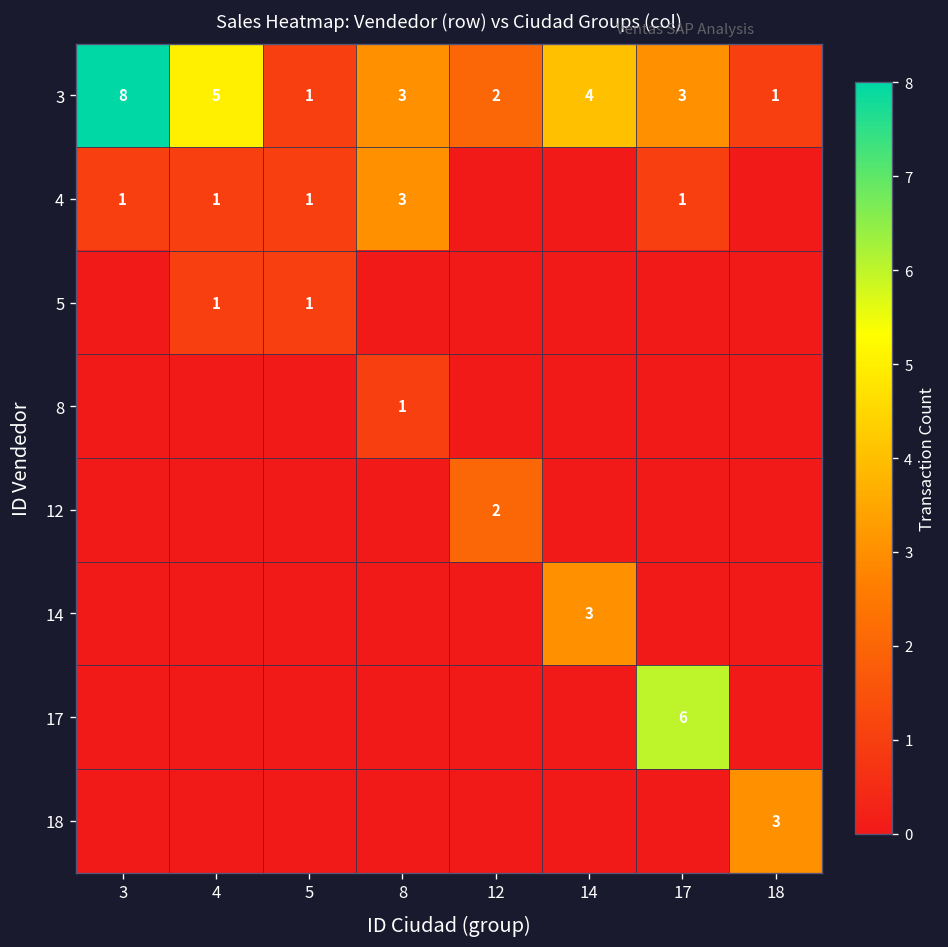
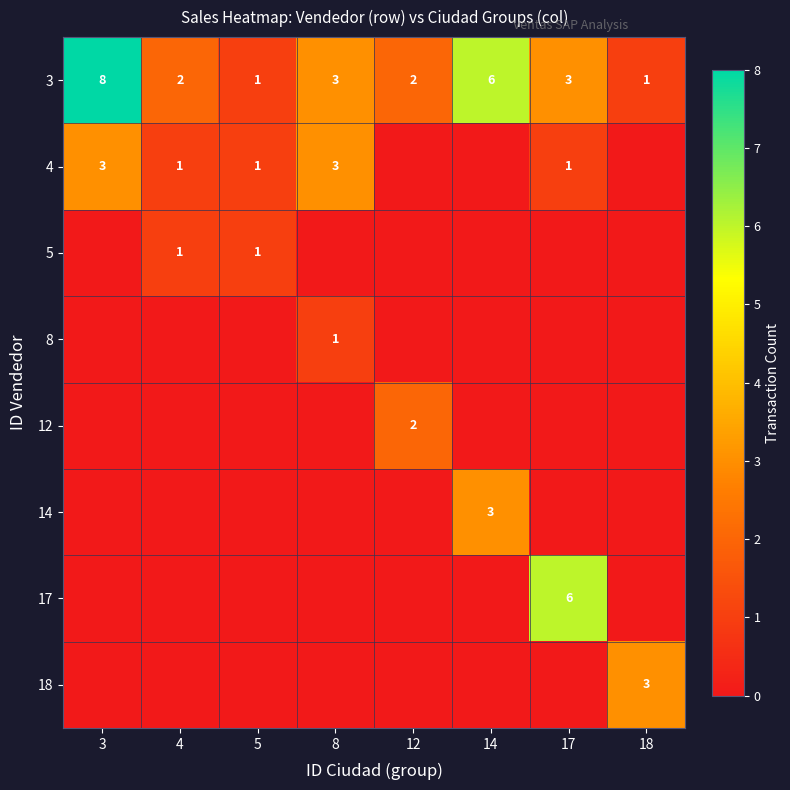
3, 4: 5 -> 2
3, 14: 4 -> 6
4, 3: 1 -> 3
